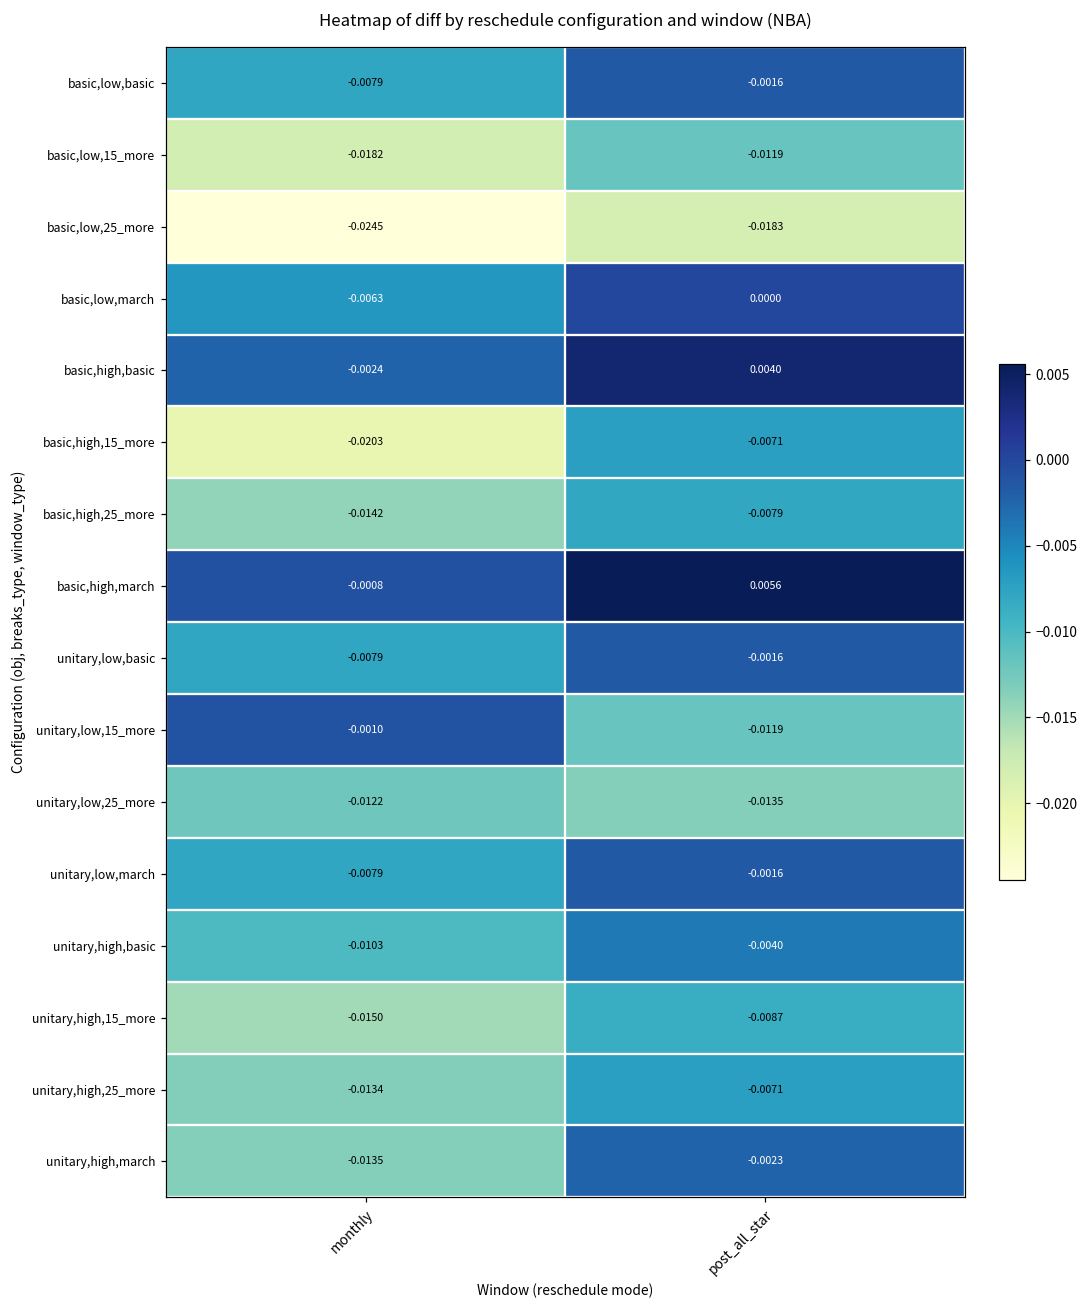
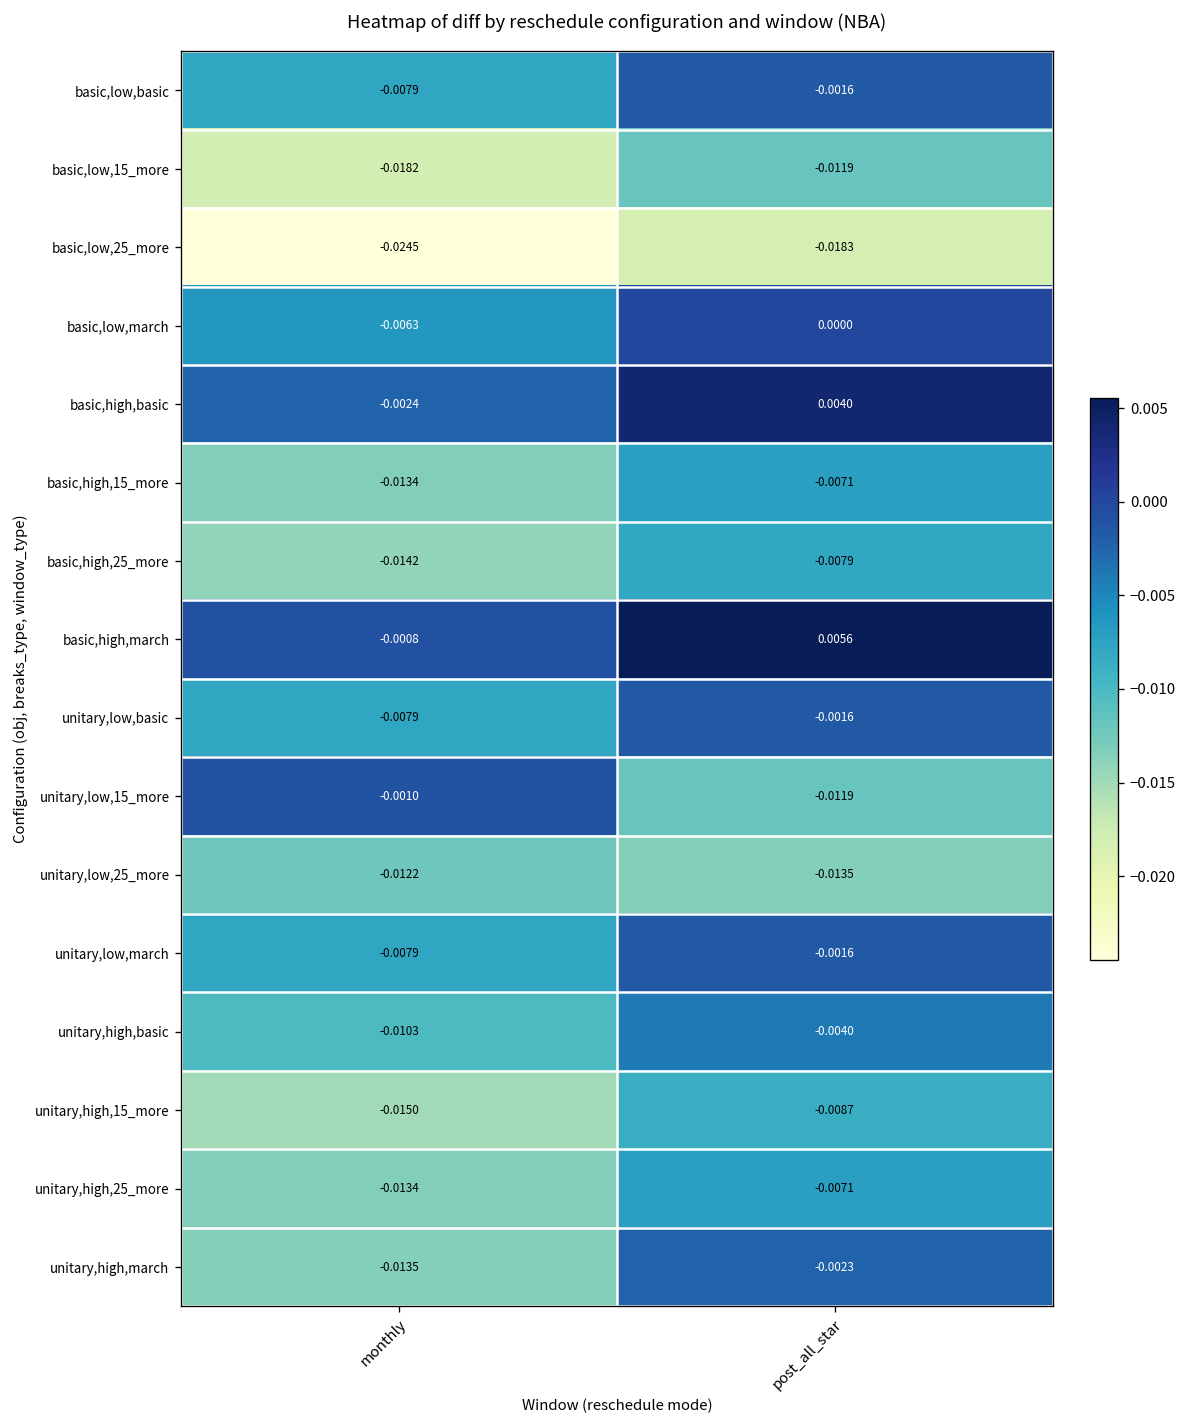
basic,high,15_more, monthly: -0.0203 -> -0.0134
